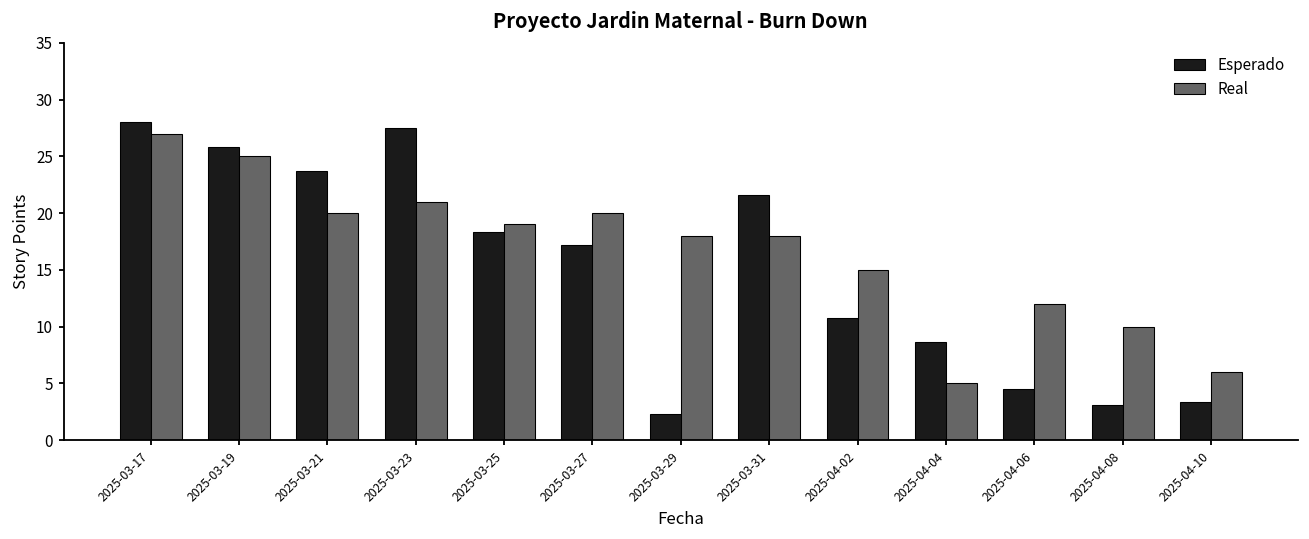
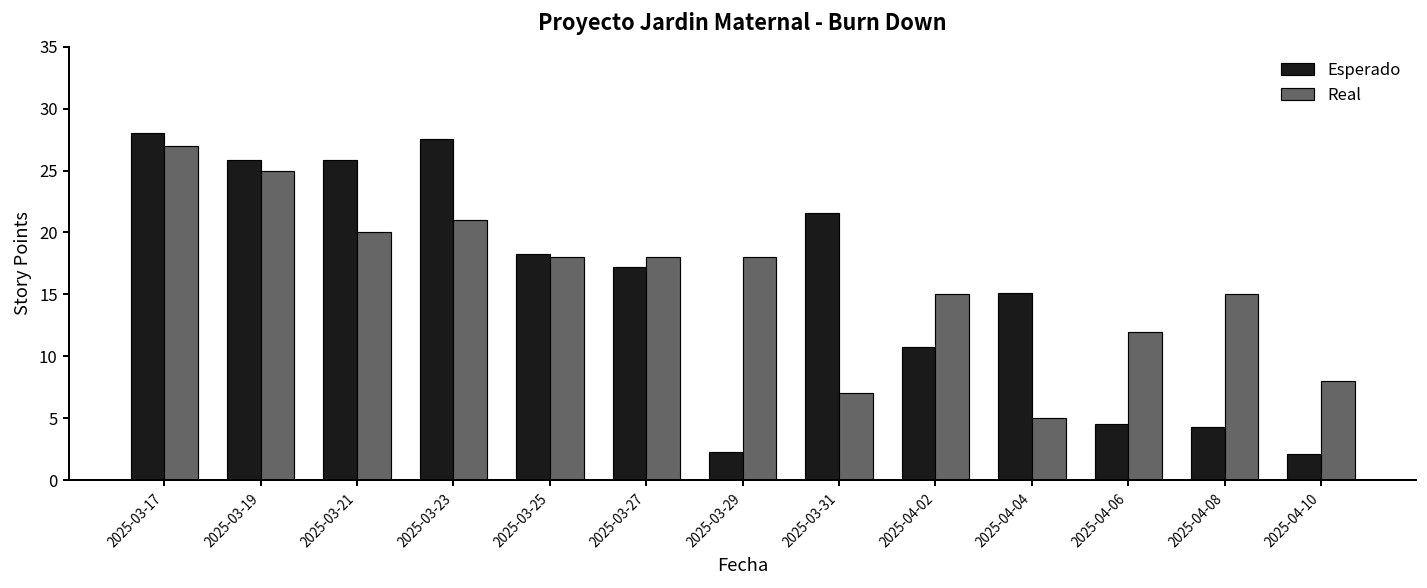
Esperado, 2025-03-21: 23.7 -> 25.8
Real, 2025-03-25: 19 -> 18
Real, 2025-03-27: 20 -> 18
Real, 2025-03-31: 18 -> 7
Esperado, 2025-04-04: 8.6 -> 15.1
Esperado, 2025-04-08: 3.1 -> 4.3
Real, 2025-04-08: 10 -> 15
Esperado, 2025-04-10: 3.3 -> 2.2
Real, 2025-04-10: 6 -> 8
